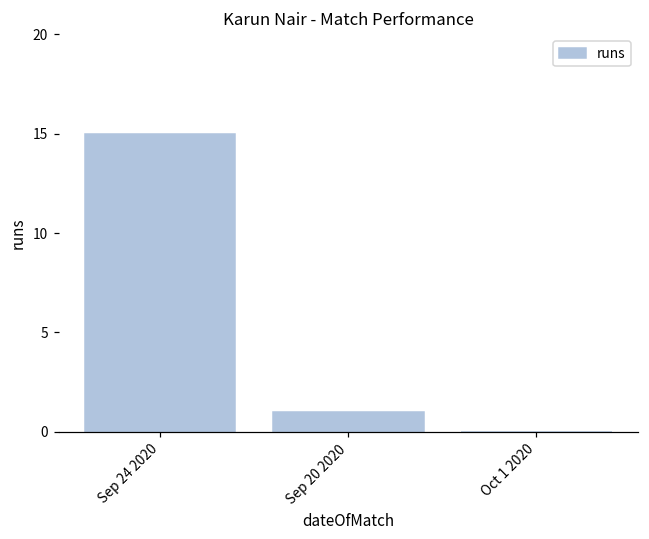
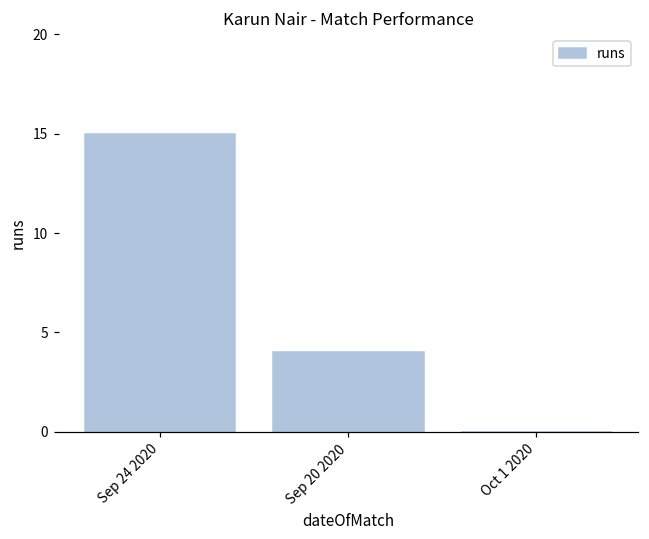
Sep 20 2020: 1 -> 4
